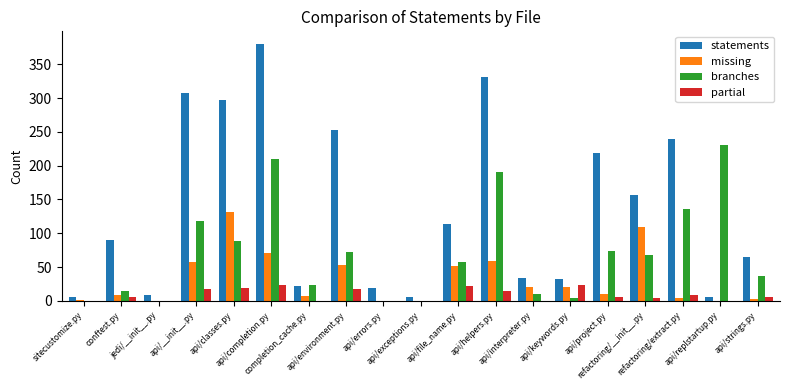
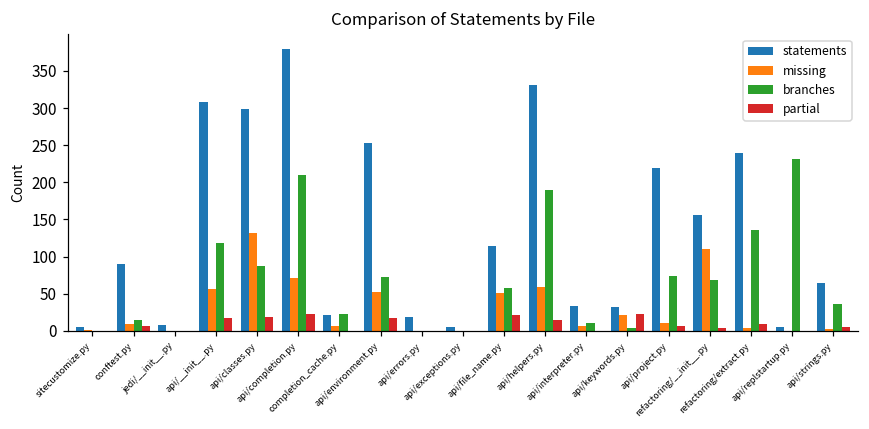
missing, api/interpreter.py: 20 -> 10
